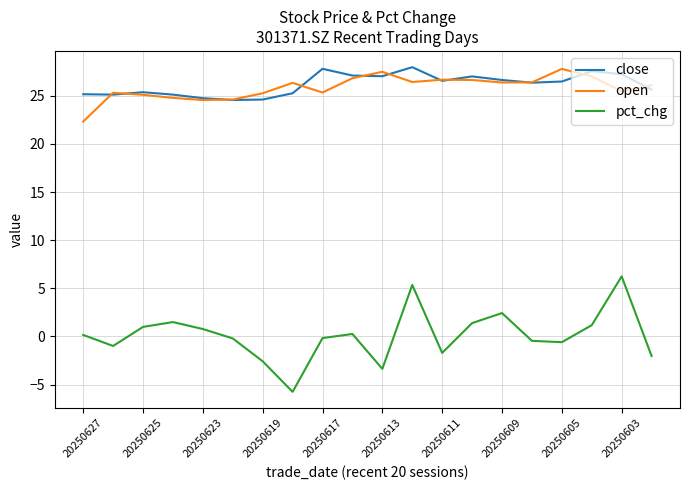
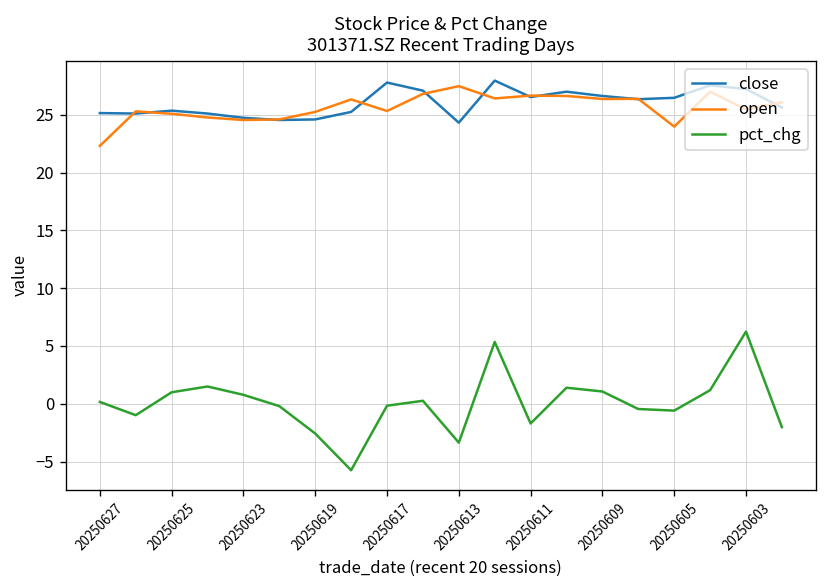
close, 20250613: 27 -> 24
pct_chg, 20250609: 2 -> 1
open, 20250605: 28 -> 24
